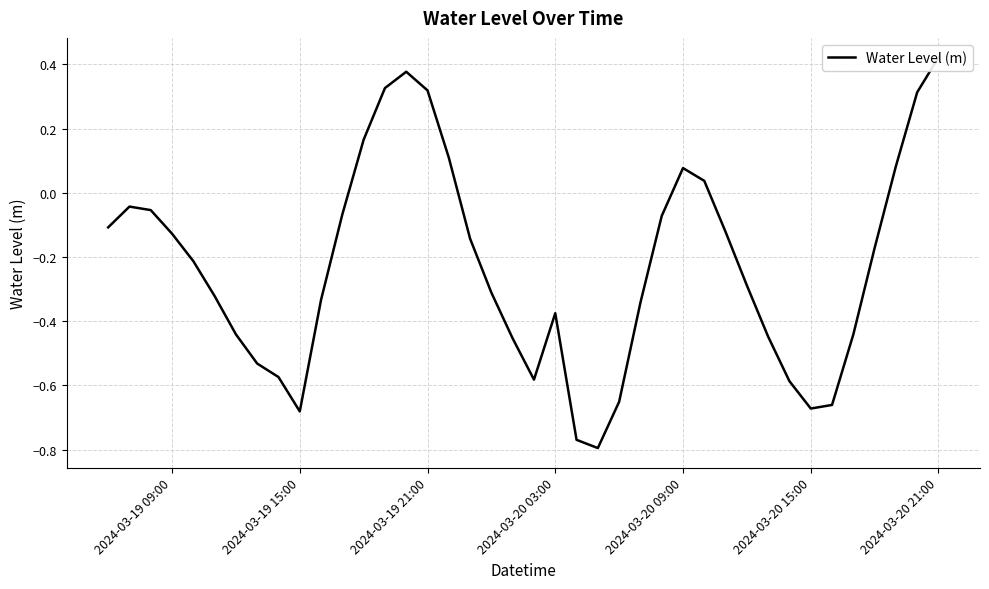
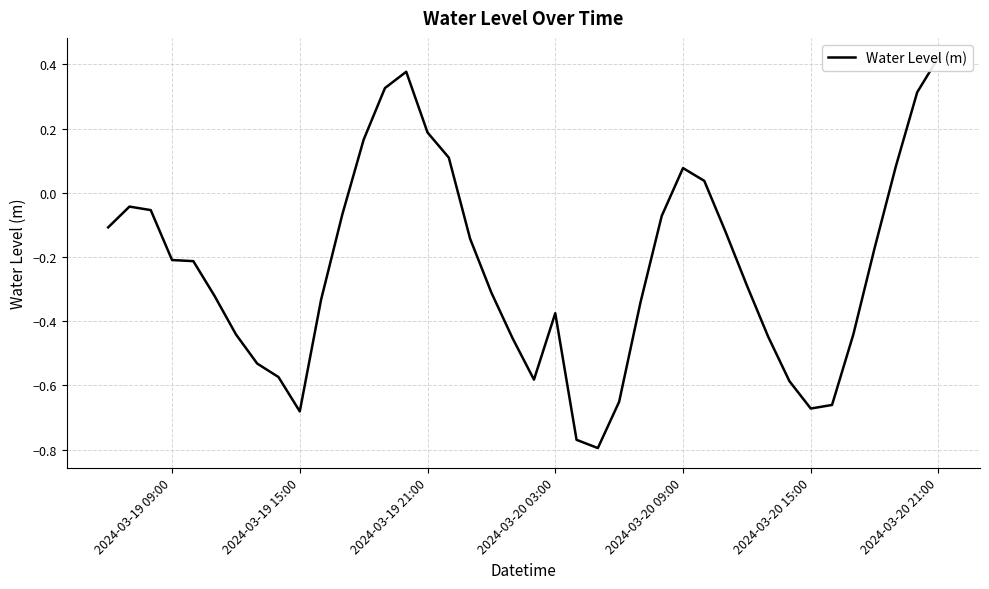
2024-03-19 09:00: -0.13 -> -0.21
2024-03-19 21:00: 0.32 -> 0.19
